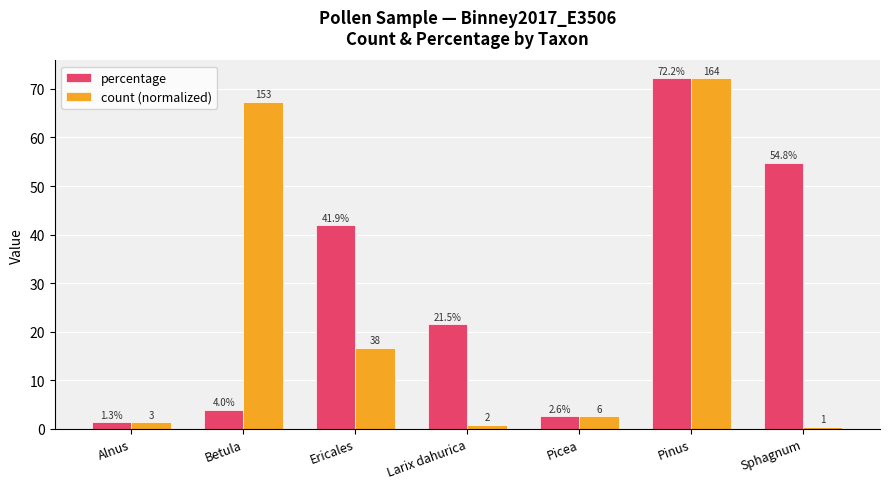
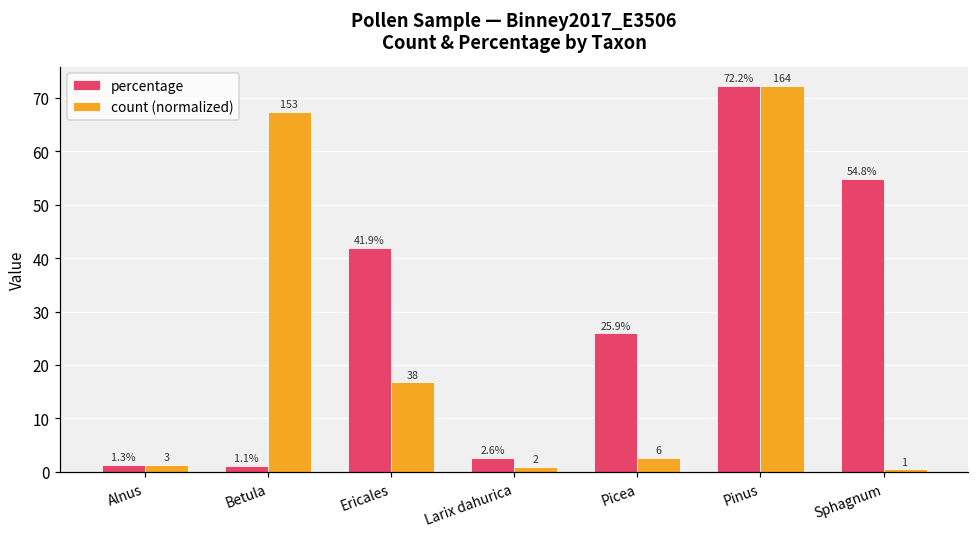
percentage, Betula: 4.0% -> 1.1%
percentage, Larix dahurica: 21.5% -> 2.6%
percentage, Picea: 2.6% -> 25.9%
